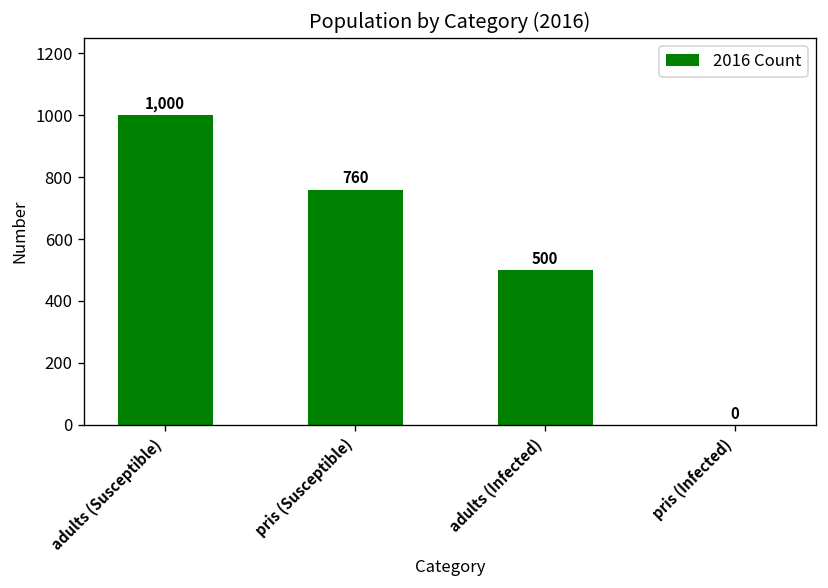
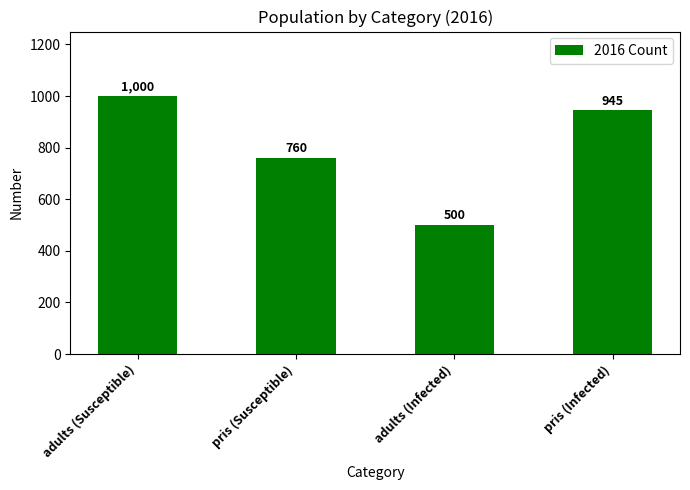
pris (Infected): 0 -> 945
